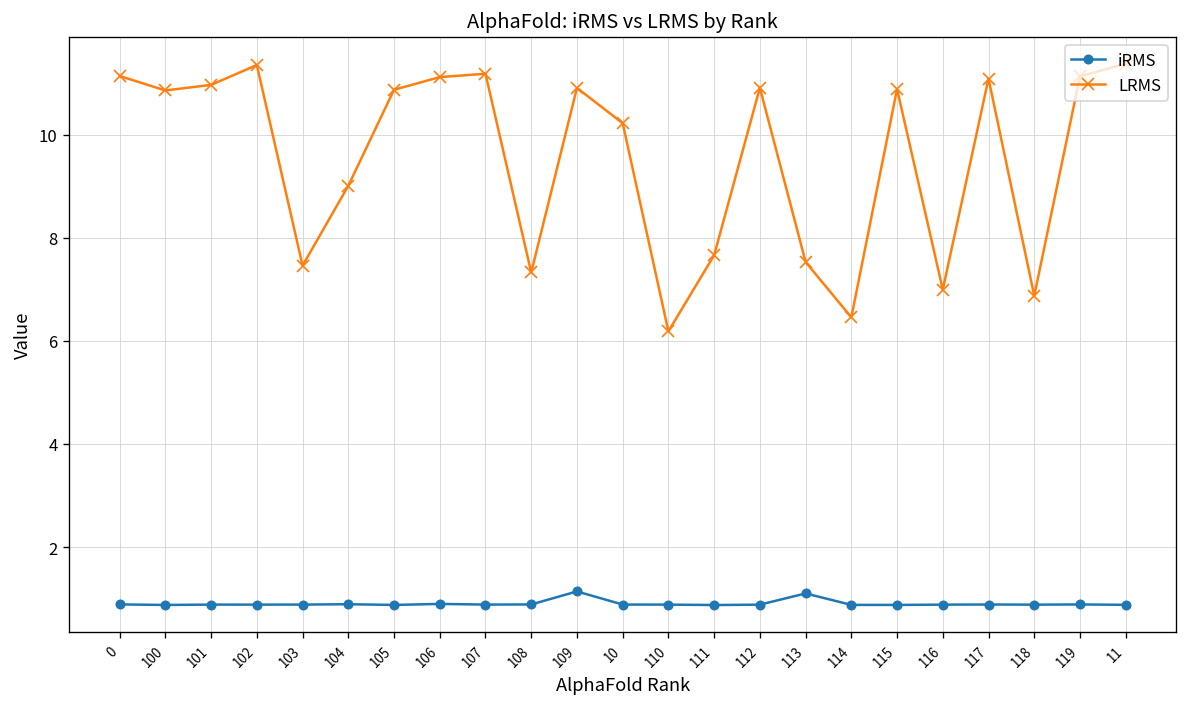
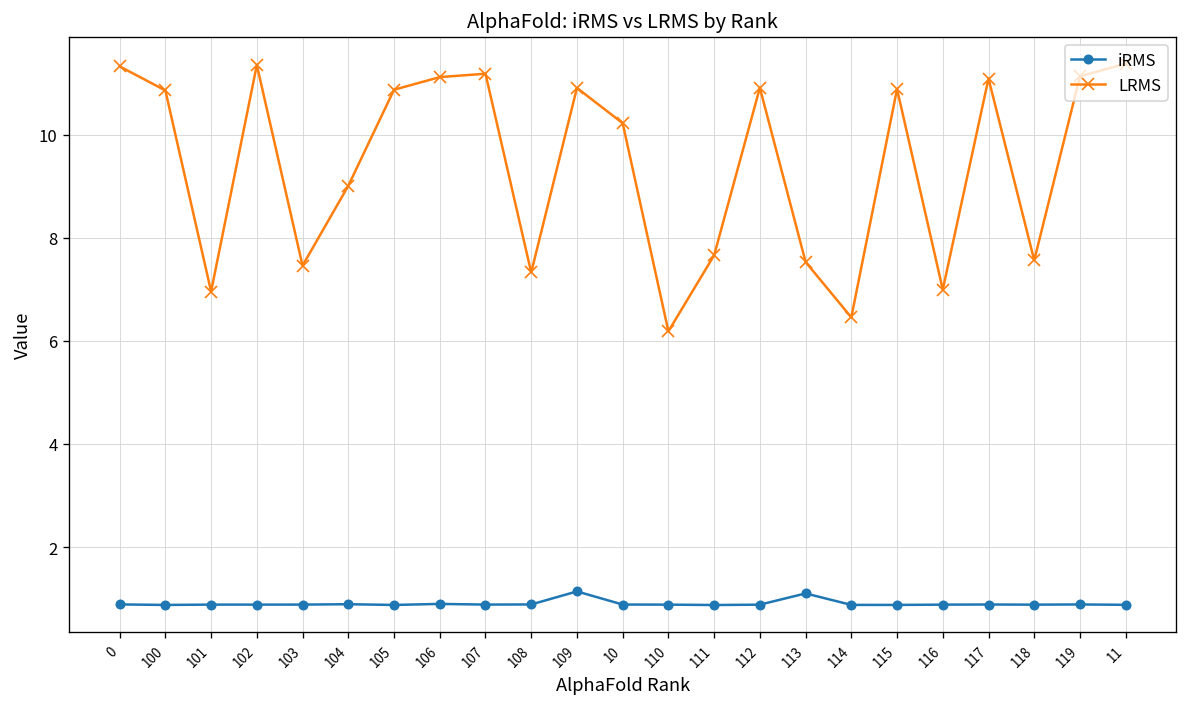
LRMS, 0: 11.1 -> 11.3
LRMS, 101: 11.0 -> 7.0
LRMS, 118: 6.9 -> 7.6
